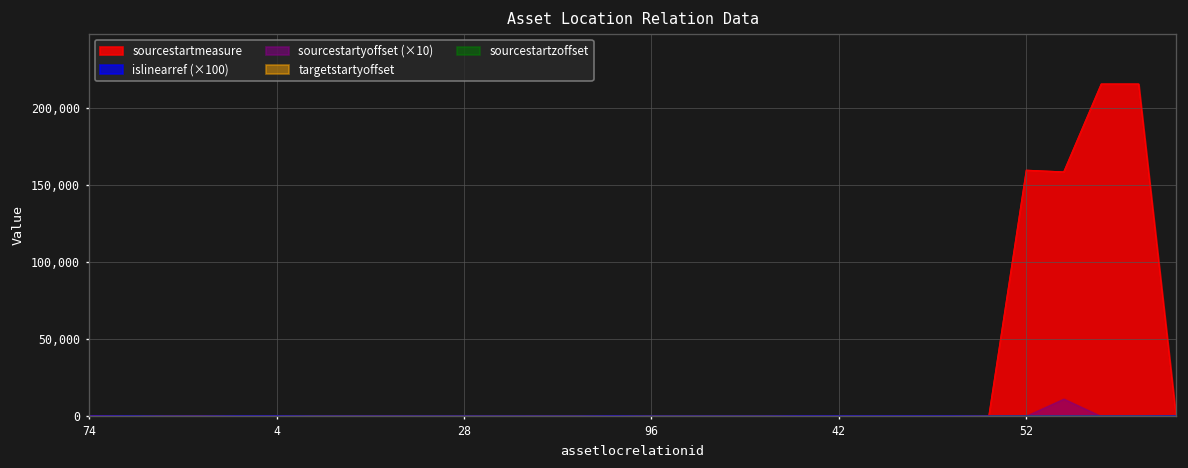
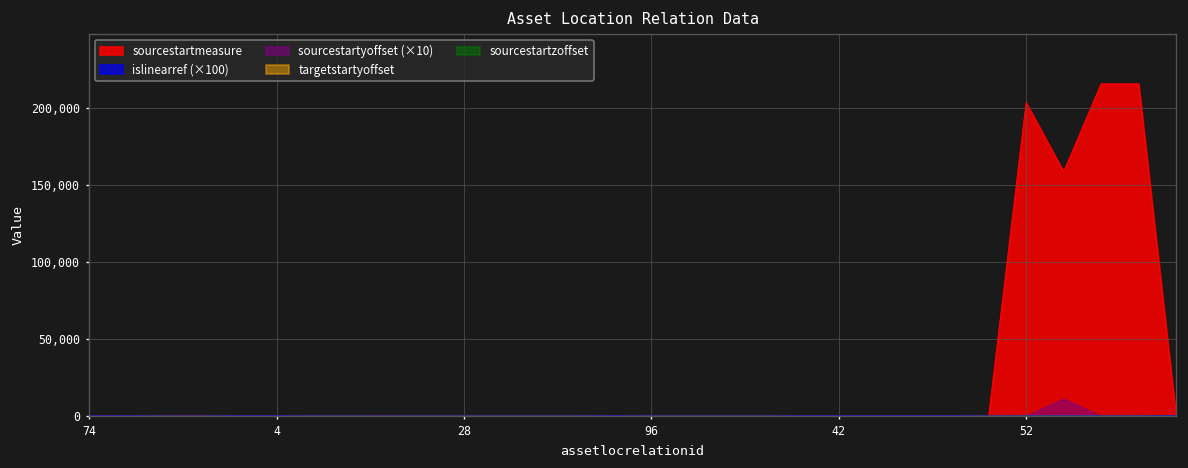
sourcestartmeasure, 52: 160,000 -> 204,000
